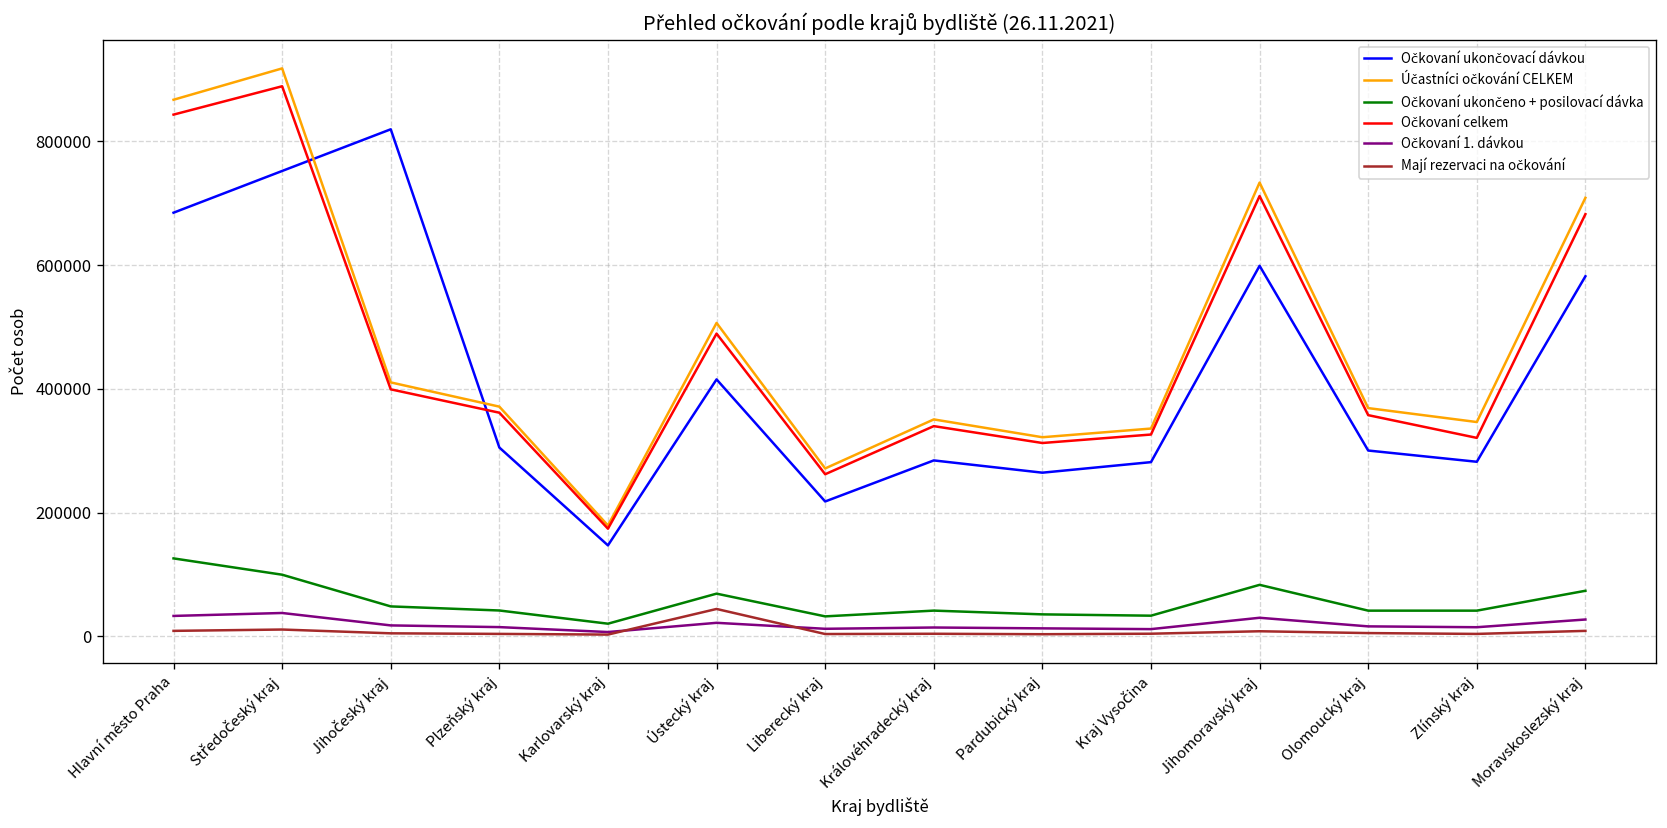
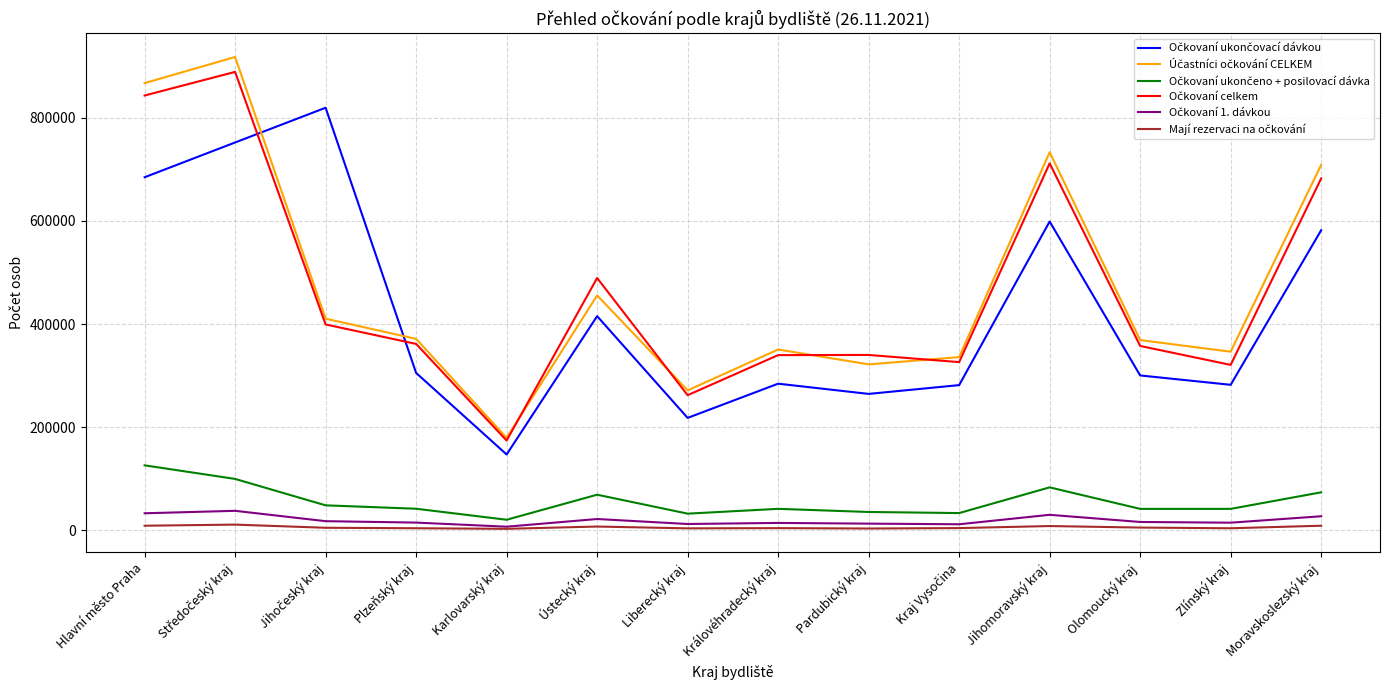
Účastníci očkování CELKEM, Ústecký kraj: 510000 -> 460000
Mají rezervaci na očkování, Ústecký kraj: 40000 -> 10000
Očkovaní celkem, Pardubický kraj: 310000 -> 340000
